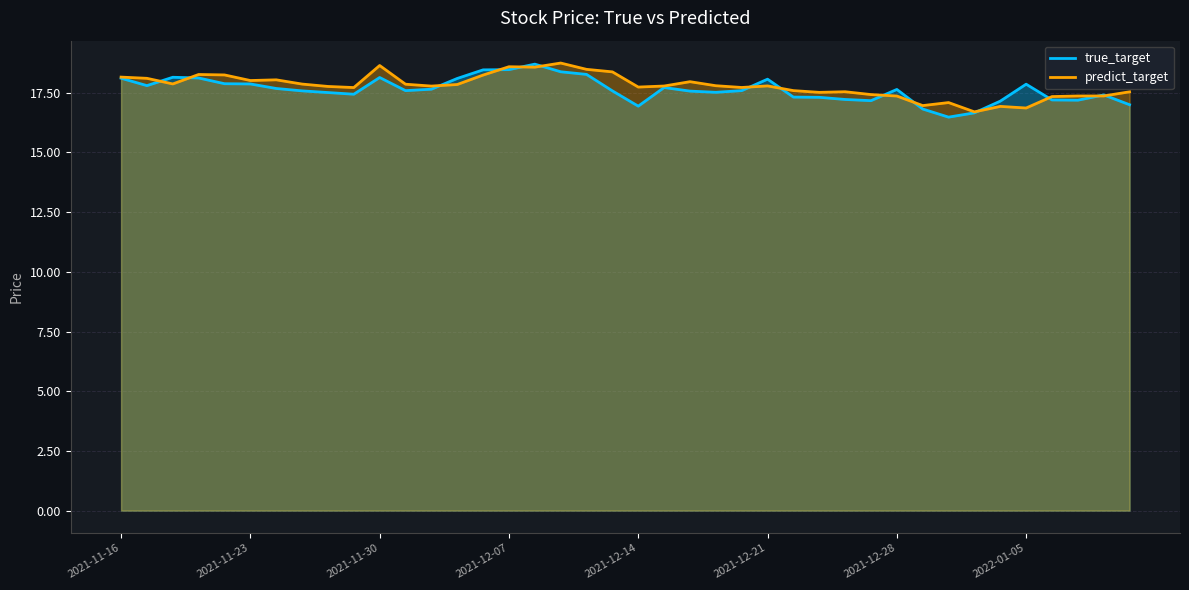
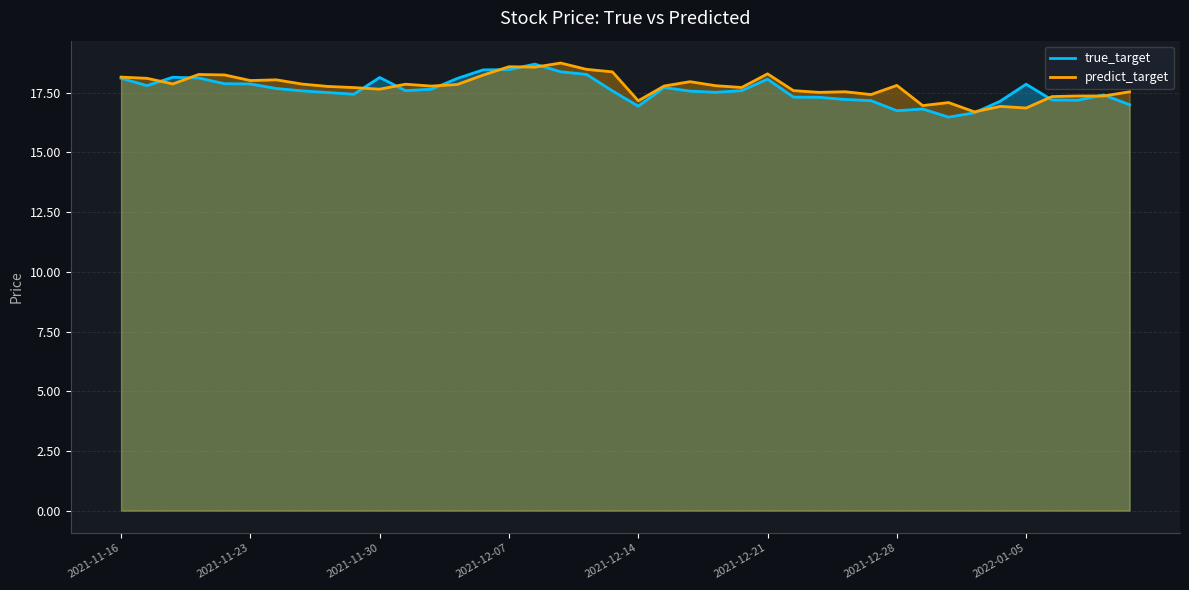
predict_target, 2021-11-30: 18.6 -> 17.7
predict_target, 2021-12-14: 17.7 -> 17.2
predict_target, 2021-12-21: 17.8 -> 18.3
true_target, 2021-12-28: 17.6 -> 16.8
predict_target, 2021-12-28: 17.4 -> 17.8
